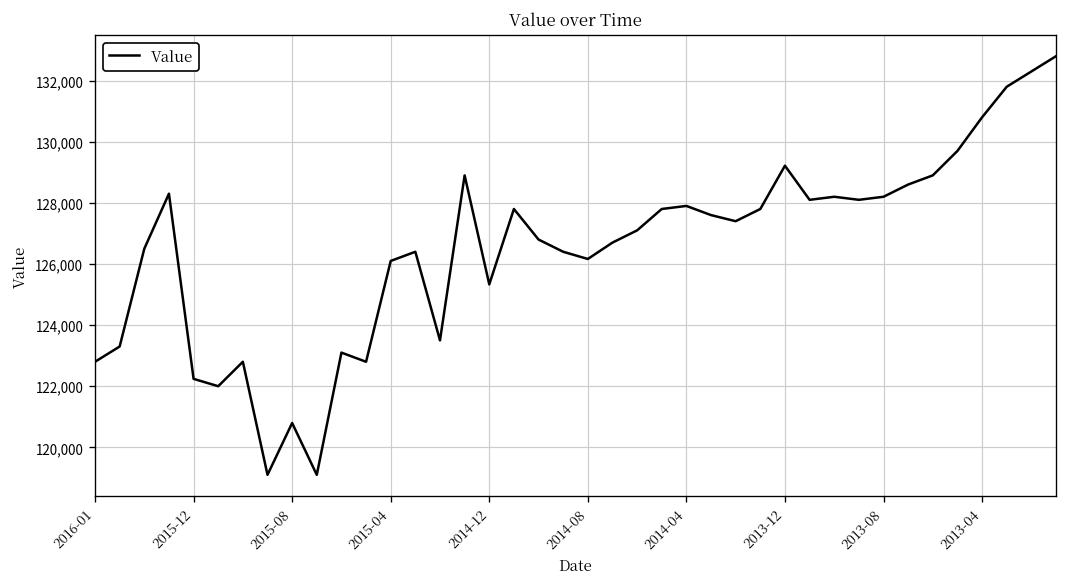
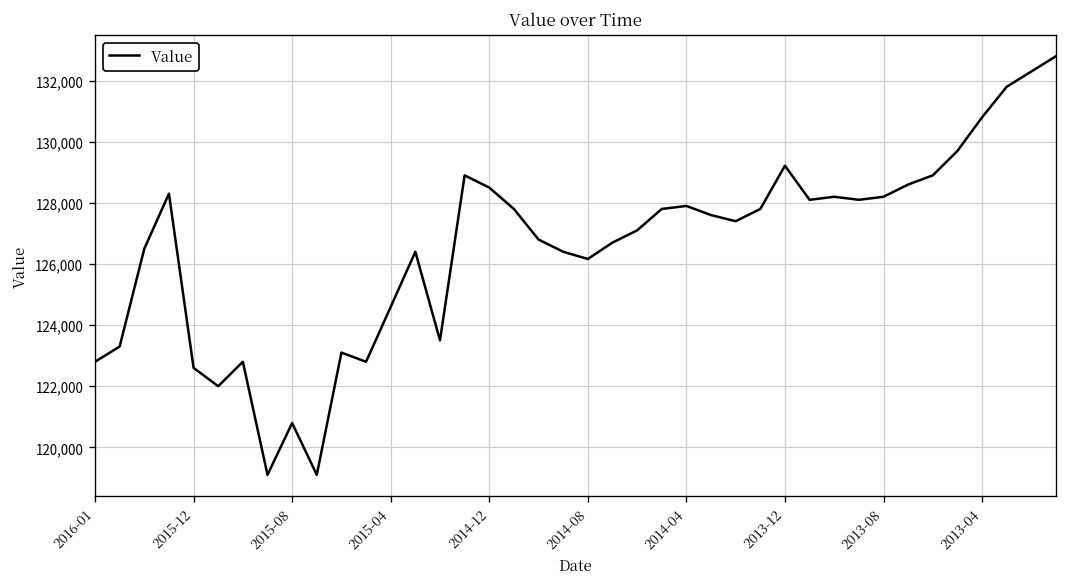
2015-12: 122,200 -> 122,600
2015-04: 126,100 -> 124,600
2014-12: 125,300 -> 128,500
